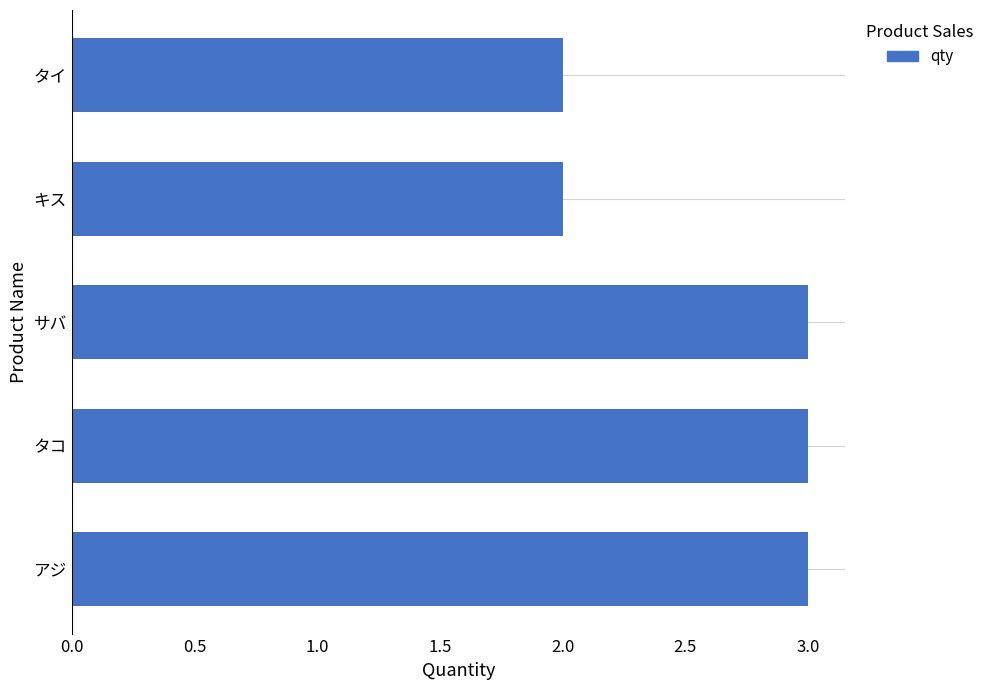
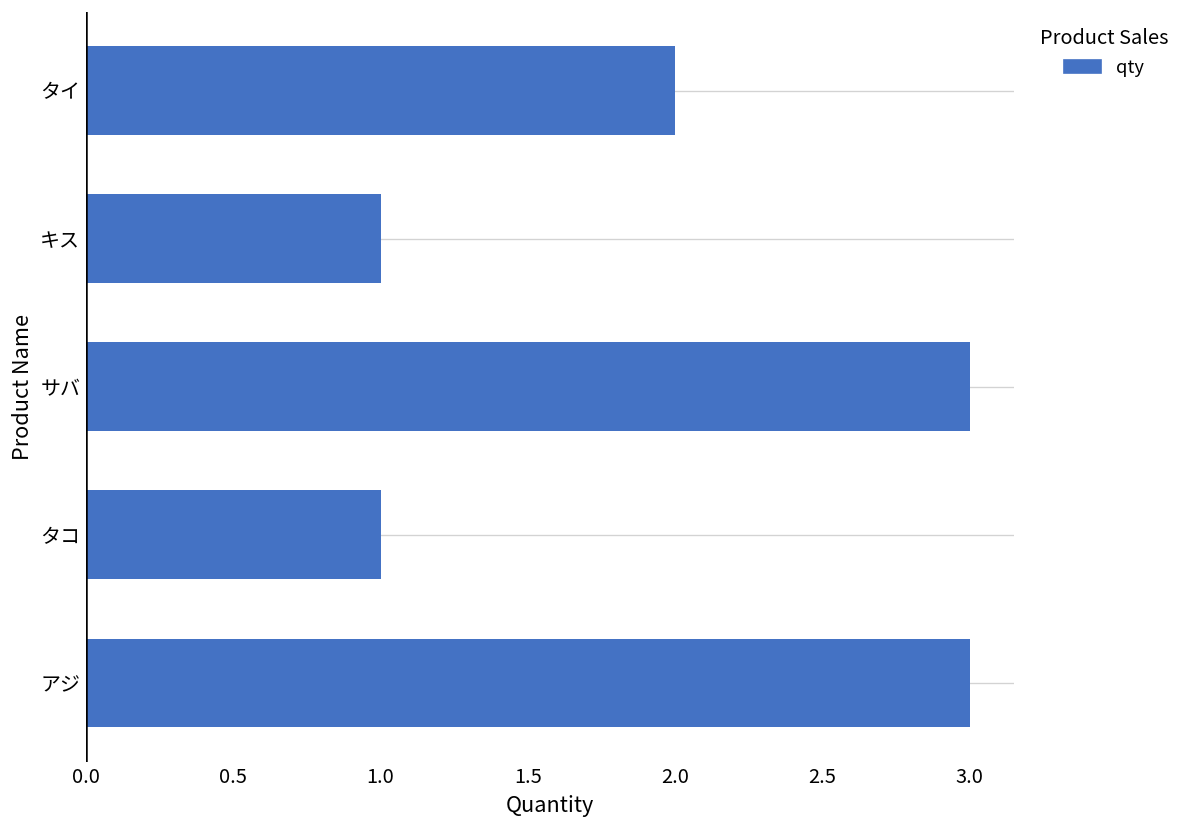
キス: 2 -> 1
タコ: 3 -> 1
